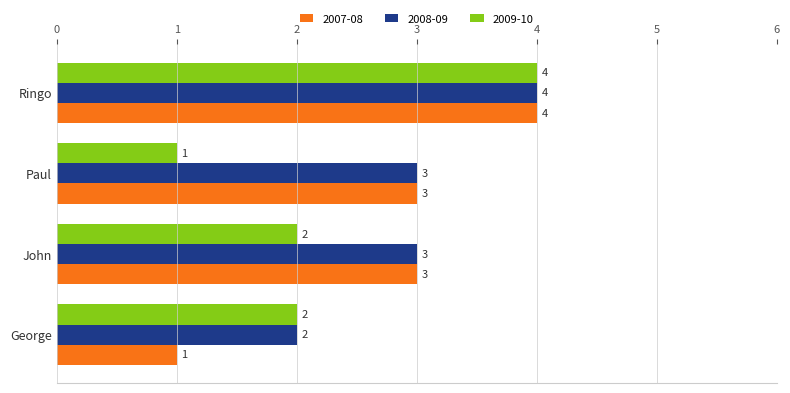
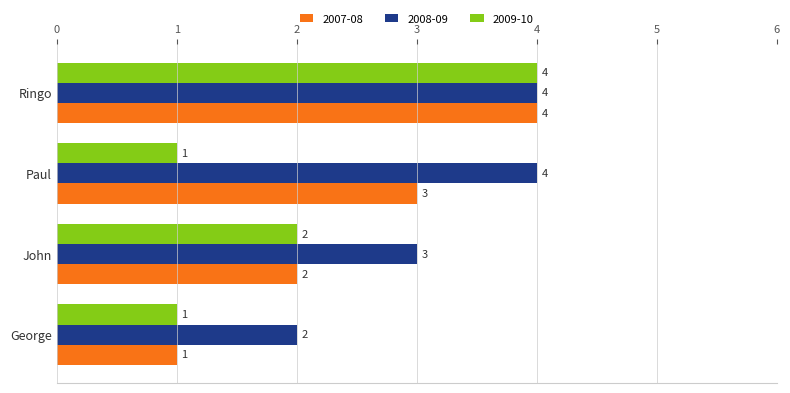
2008-09, Paul: 3 -> 4
2007-08, John: 3 -> 2
2009-10, George: 2 -> 1
